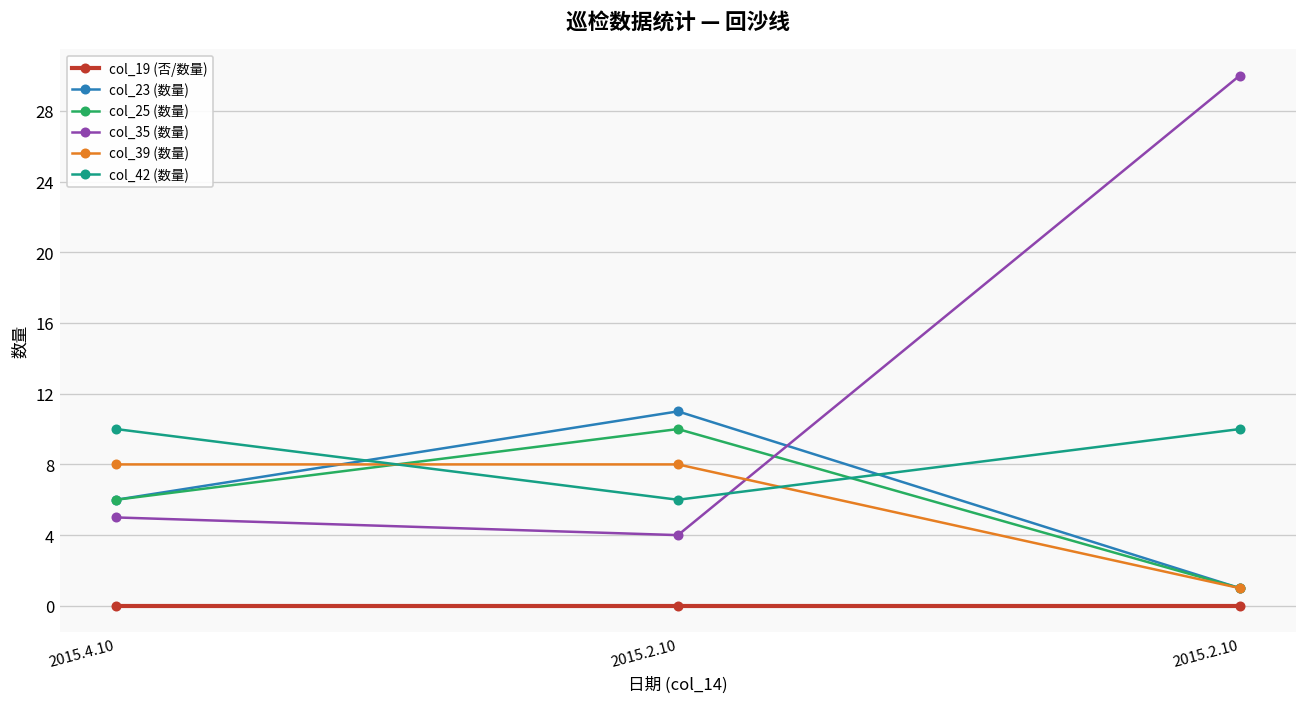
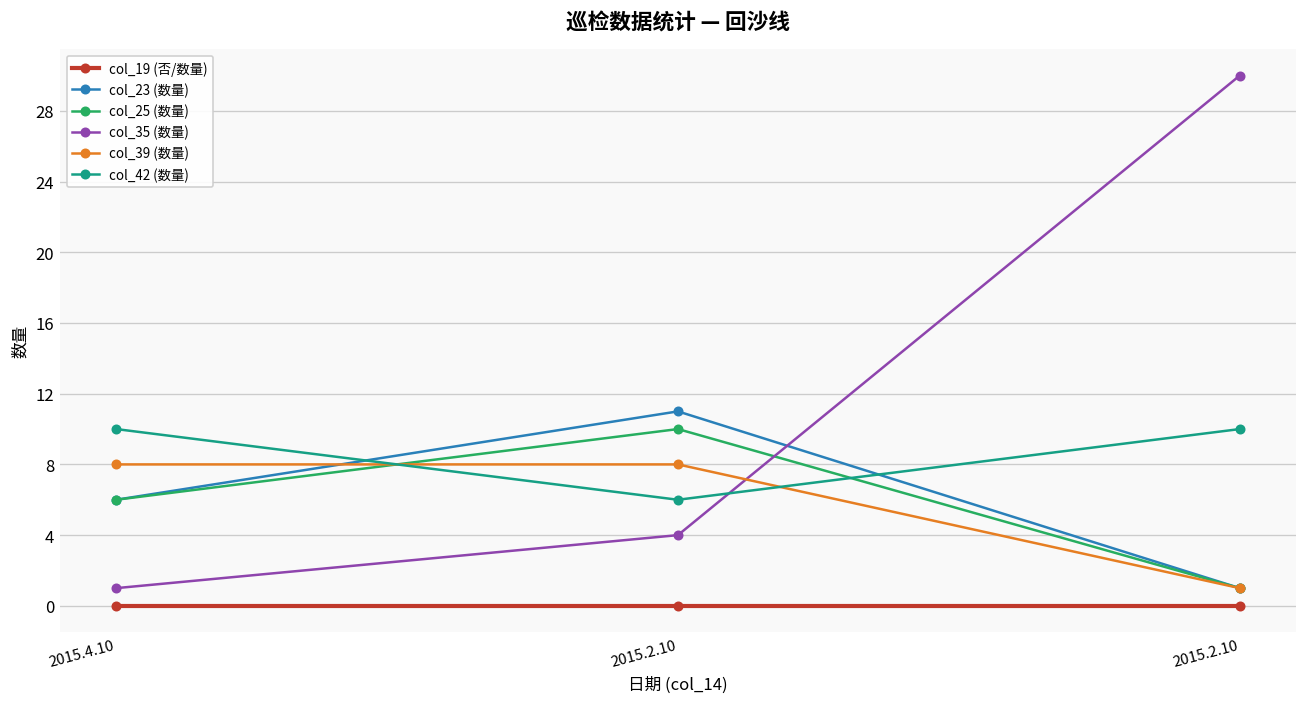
col_35 (数量), 2015.4.10: 5 -> 1
